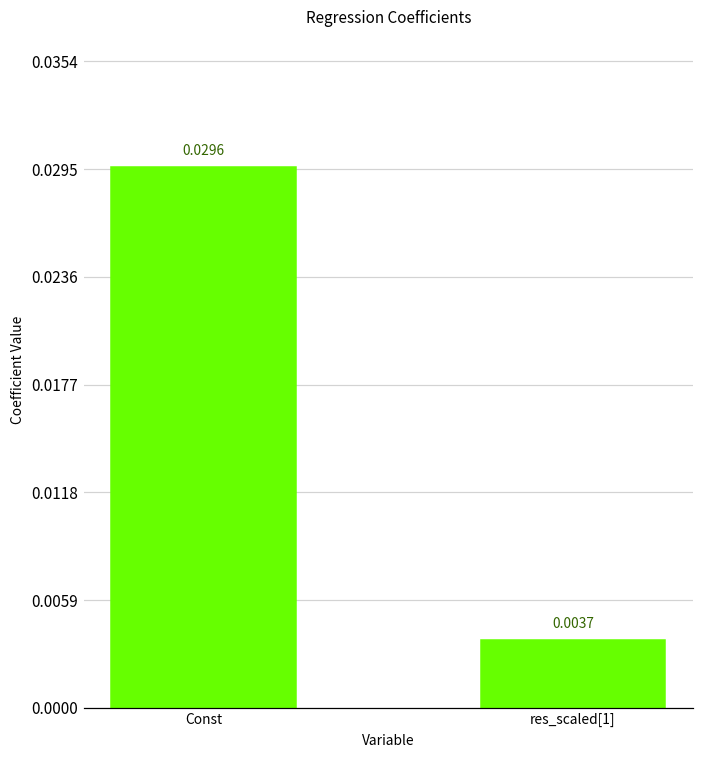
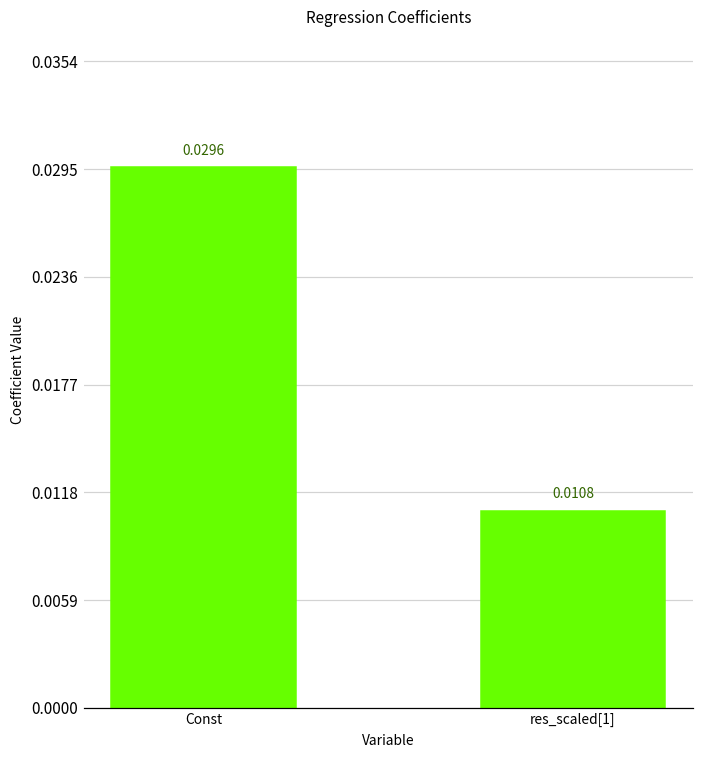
res_scaled[1]: 0.0037 -> 0.0108
